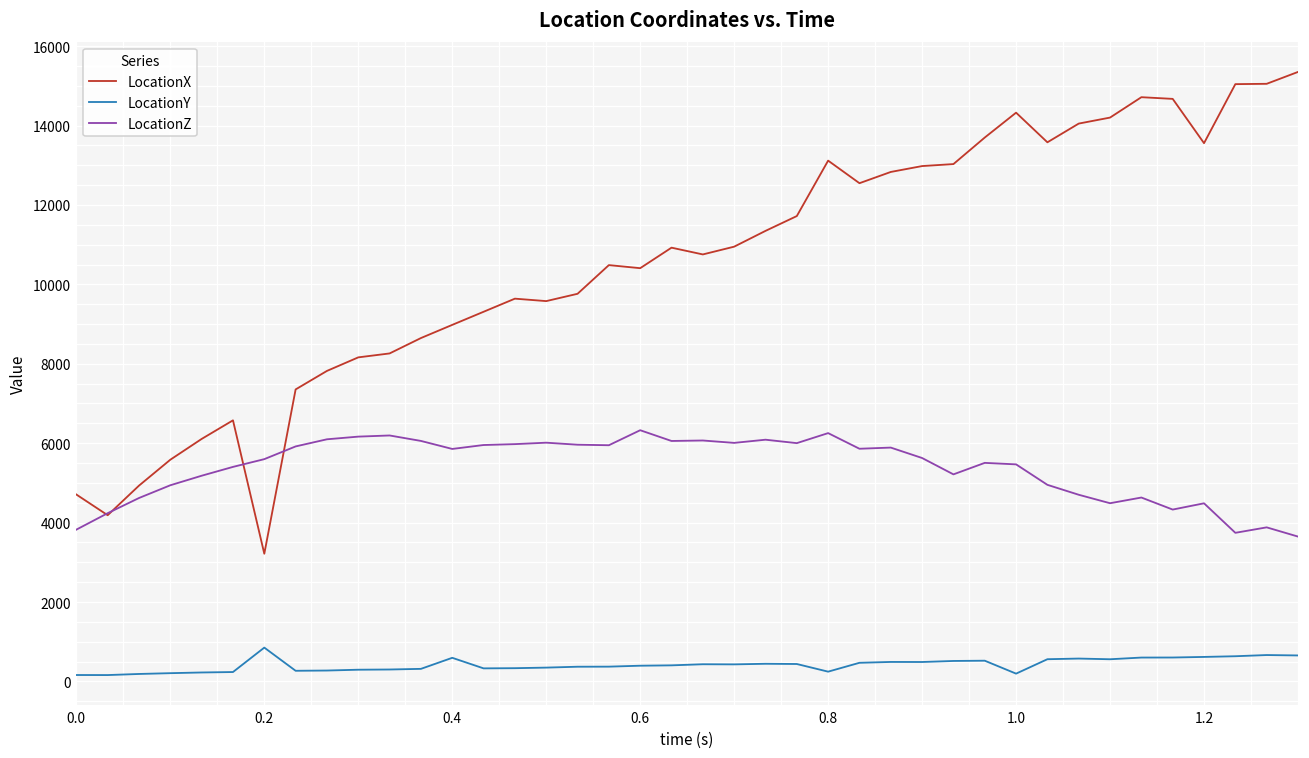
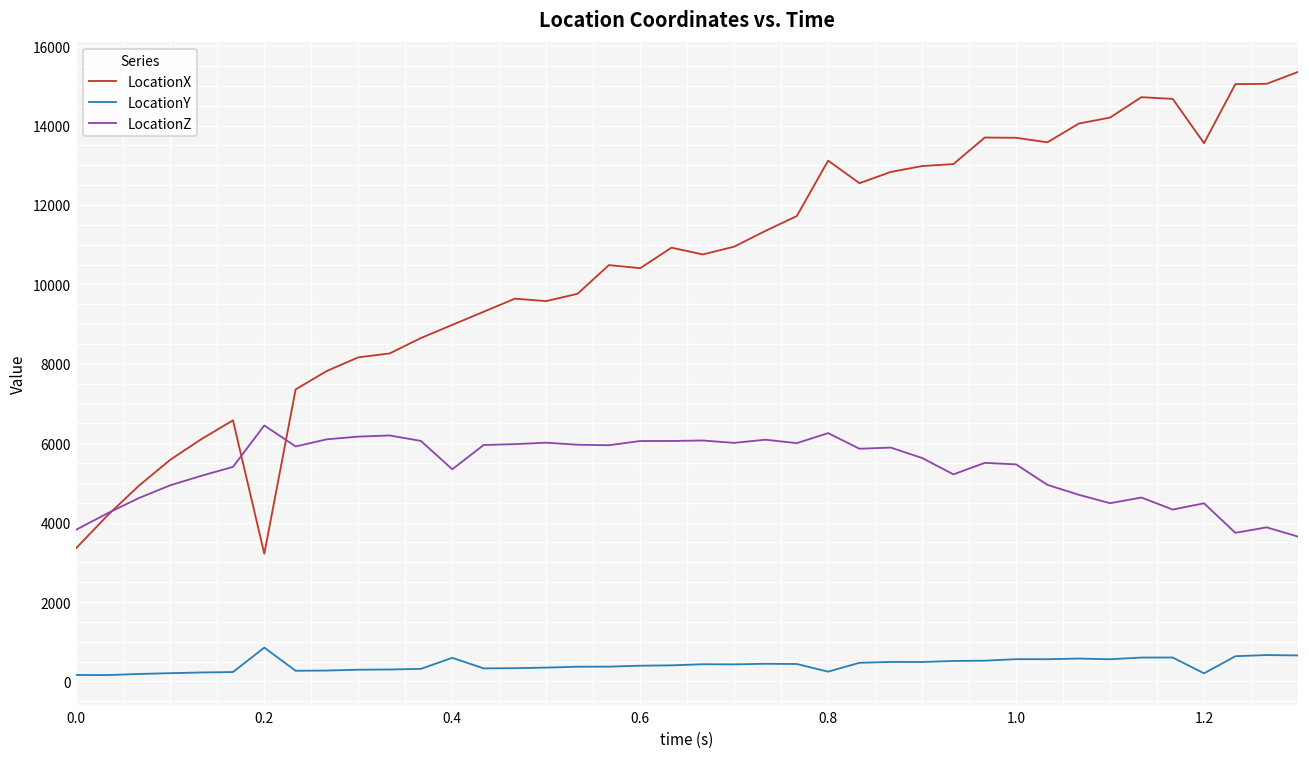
LocationX, 0.0: 4700 -> 3400
LocationZ, 0.2: 5600 -> 6400
LocationZ, 0.4: 5900 -> 5300
LocationZ, 0.6: 6300 -> 6100
LocationX, 1.0: 14300 -> 13700
LocationY, 1.0: 200 -> 600
LocationY, 1.2: 600 -> 200
